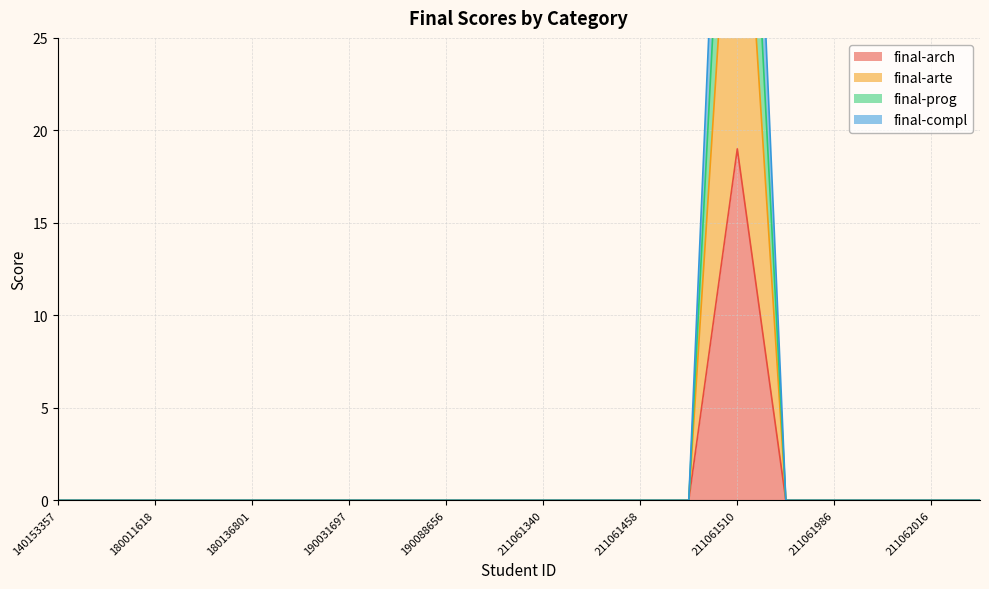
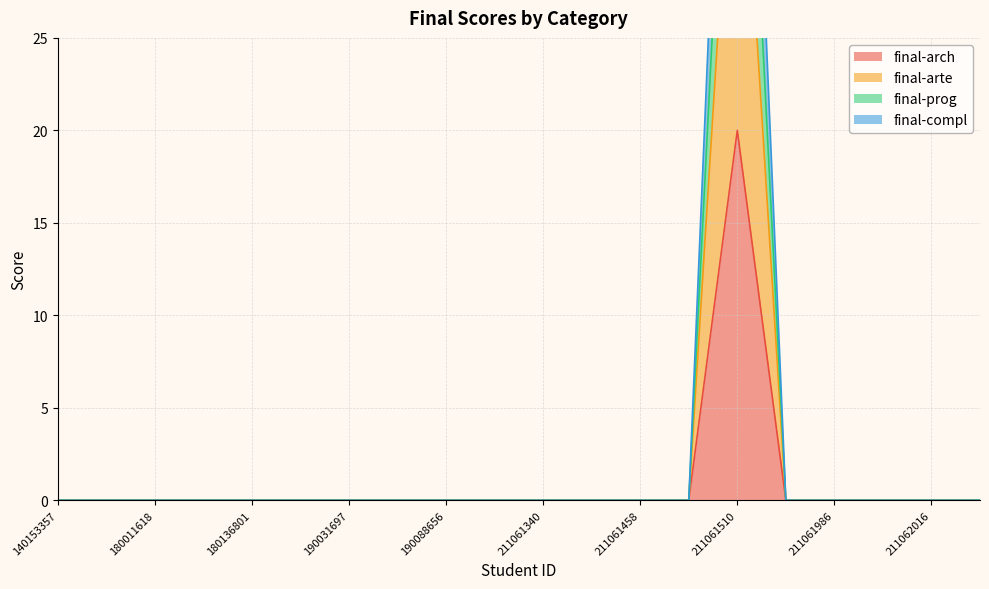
final-arch, 211061510: 19 -> 20
